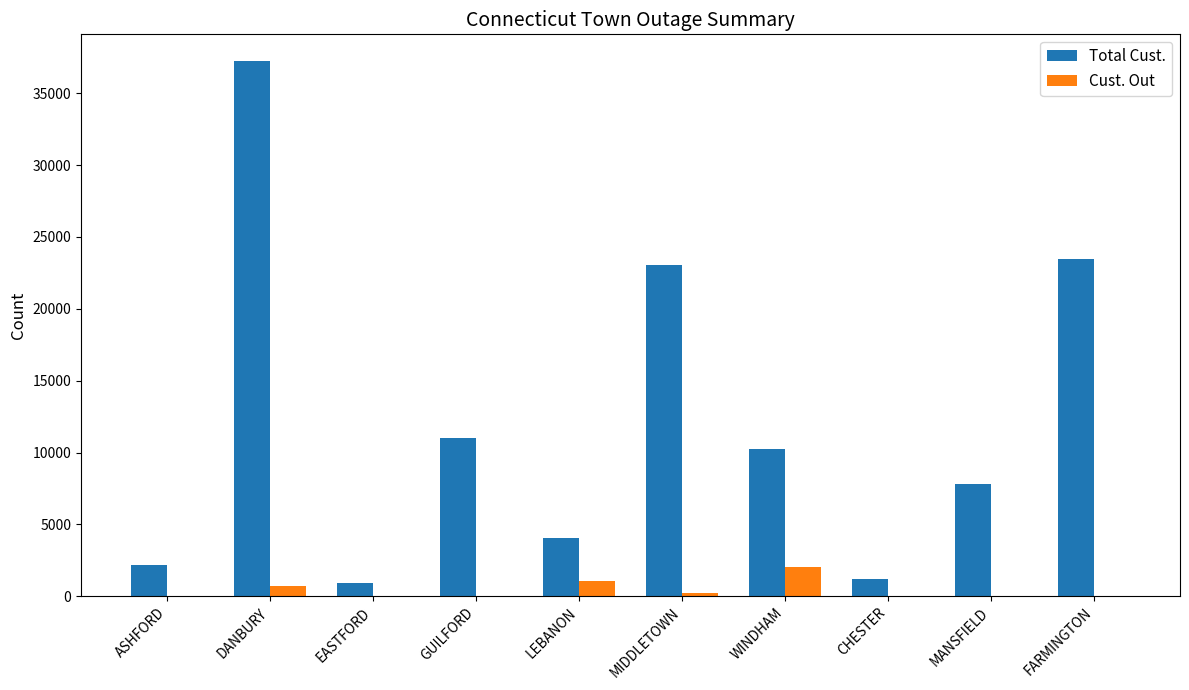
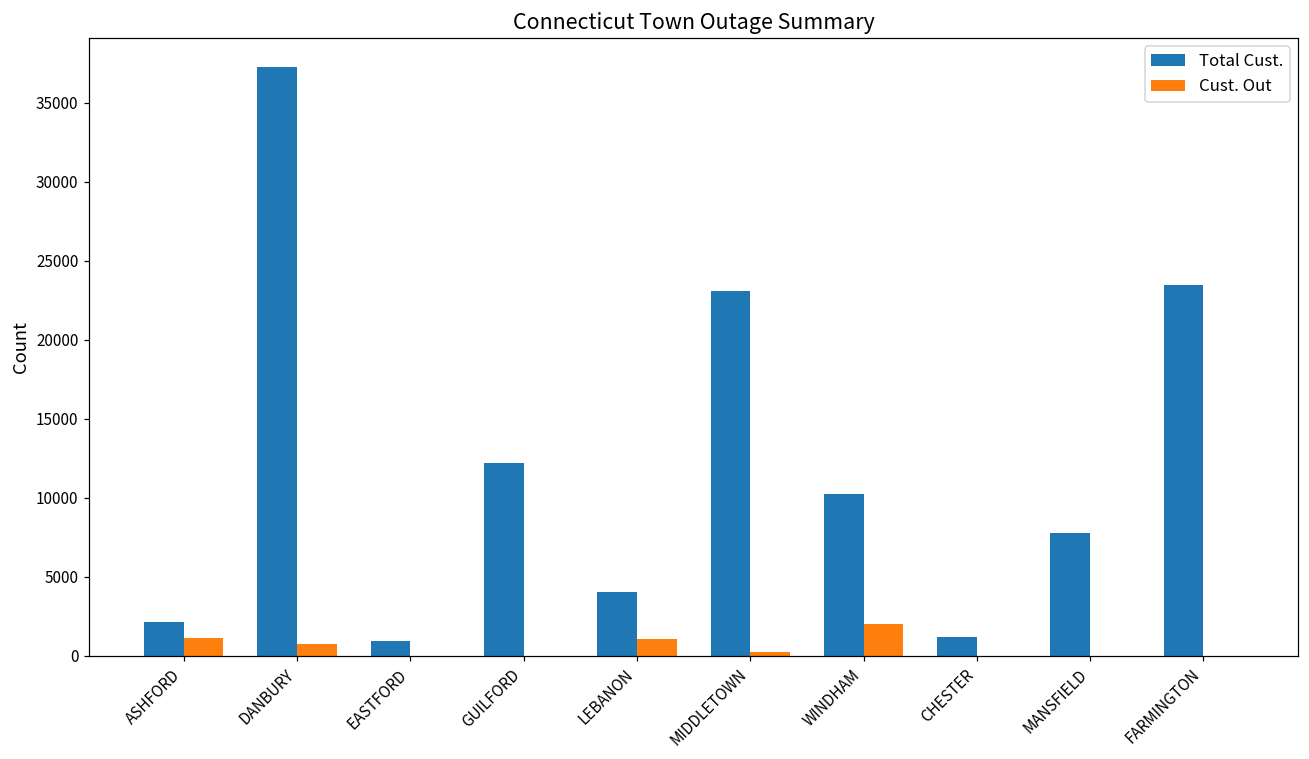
Cust. Out, ASHFORD: 0 -> 1200
Total Cust., GUILFORD: 11000 -> 12200
